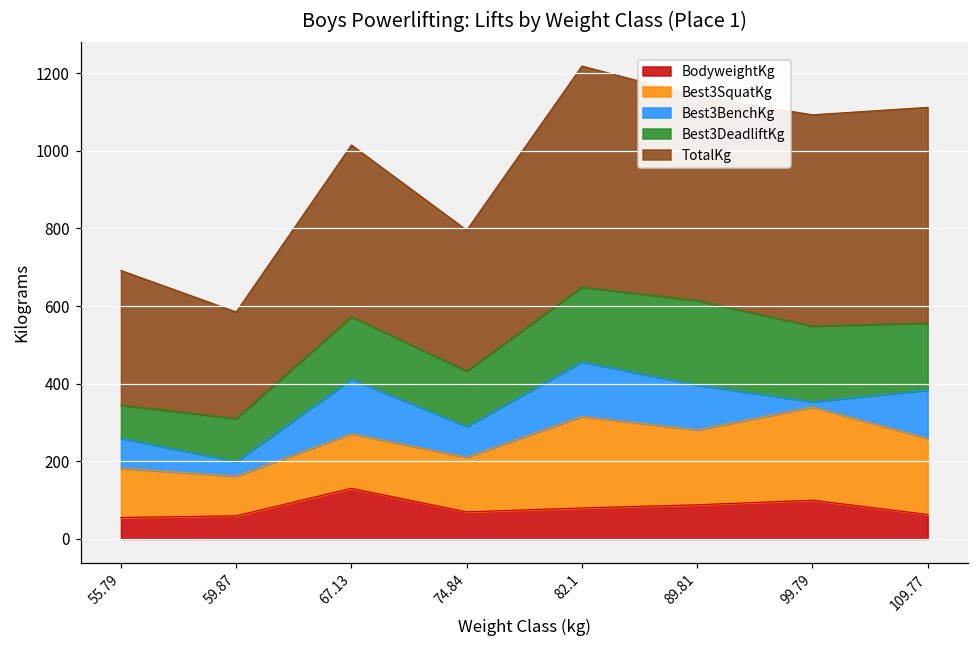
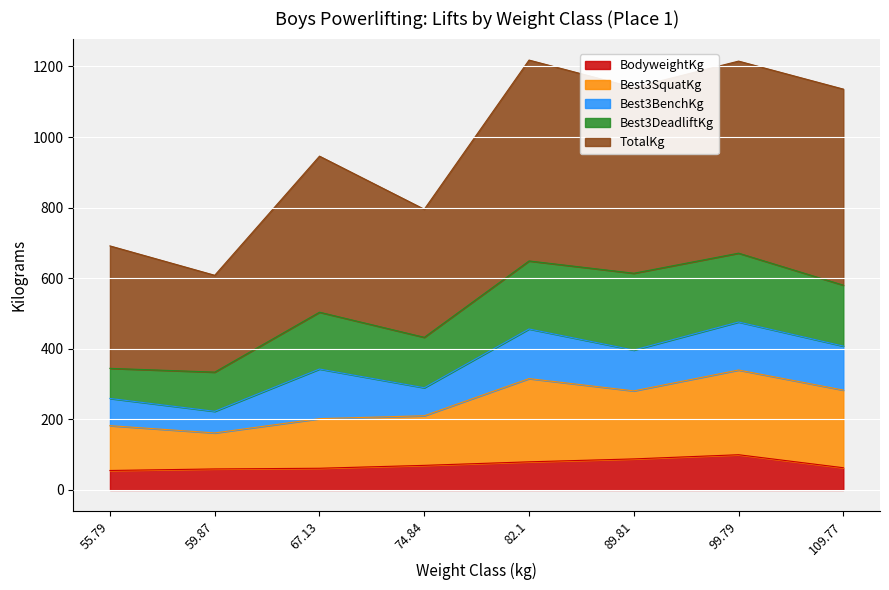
Best3BenchKg, 59.87: 40 -> 60
BodyweightKg, 67.13: 130 -> 60
Best3BenchKg, 99.79: 10 -> 140
Best3SquatKg, 109.77: 200 -> 220
